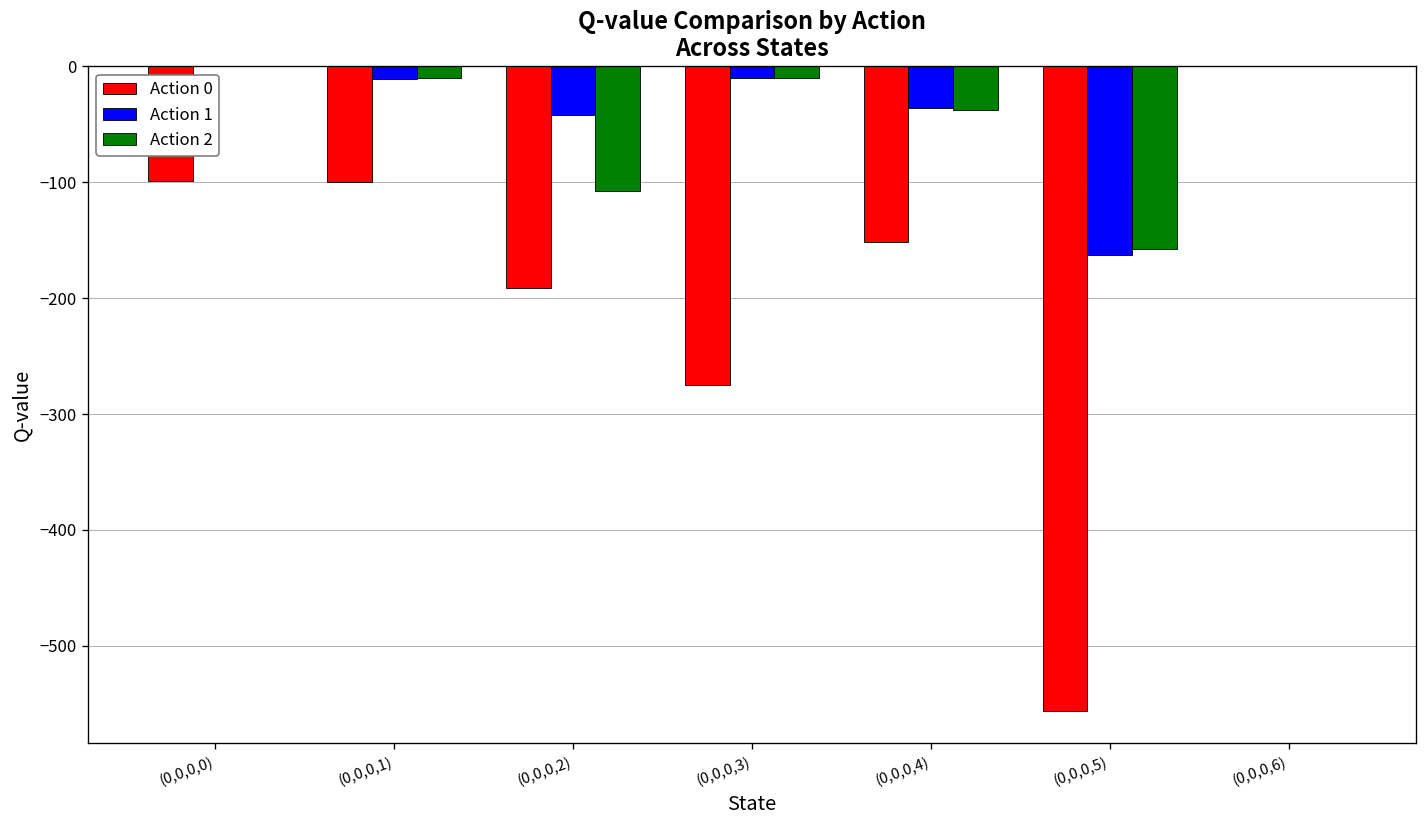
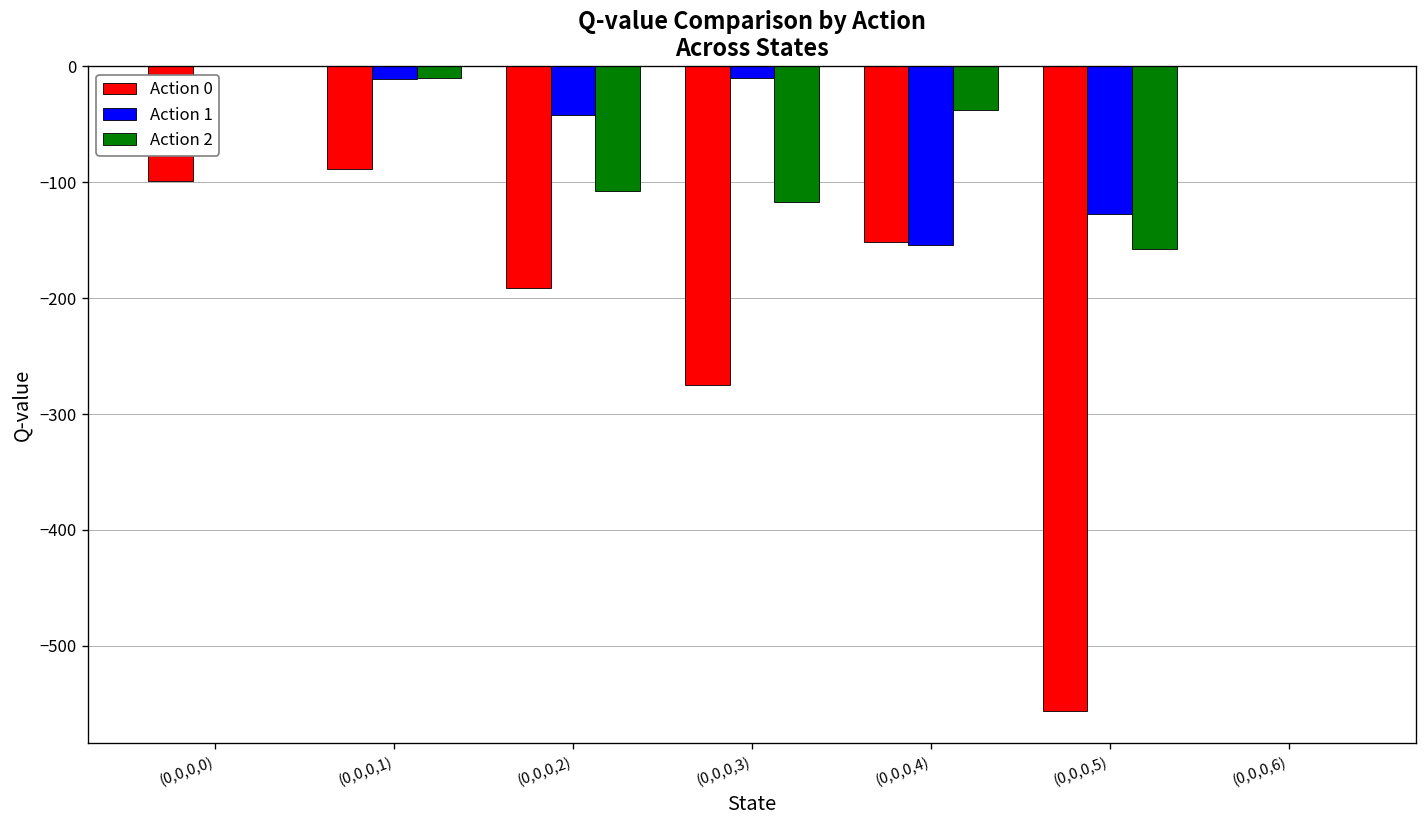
Action 0, (0,0,0,1): -100 -> -90
Action 2, (0,0,0,3): -10 -> -120
Action 1, (0,0,0,4): -40 -> -150
Action 1, (0,0,0,5): -160 -> -130
